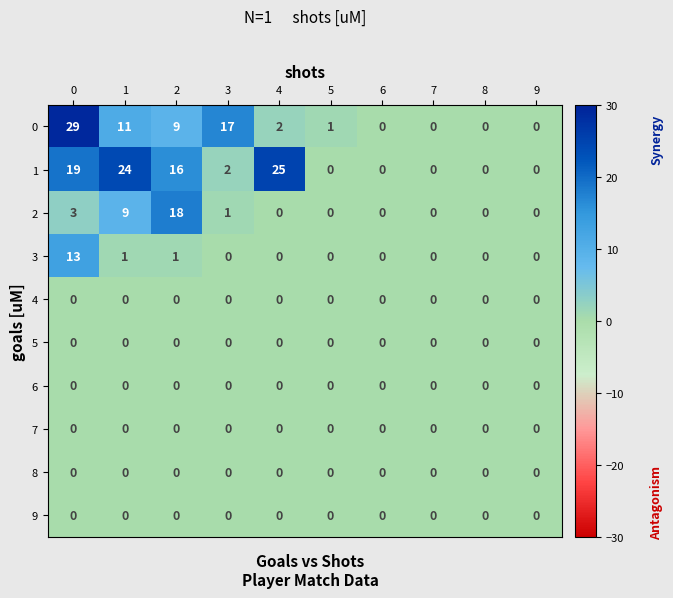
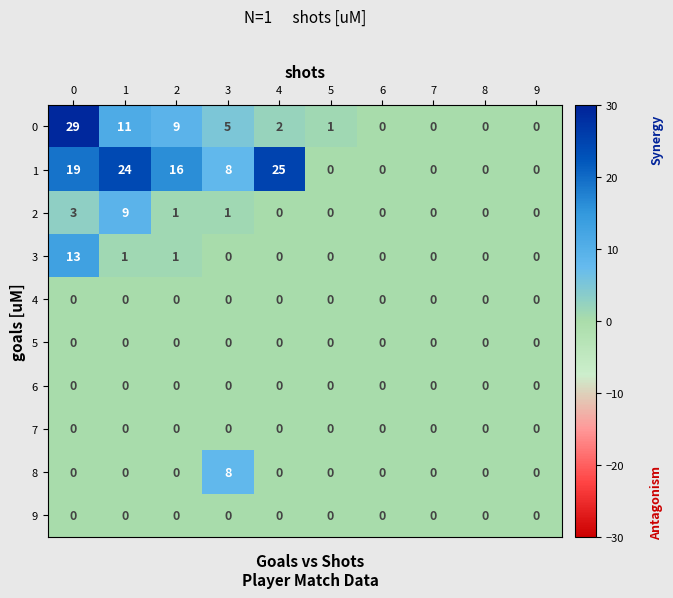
0, 3: 17 -> 5
1, 3: 2 -> 8
2, 2: 18 -> 1
8, 3: 0 -> 8
